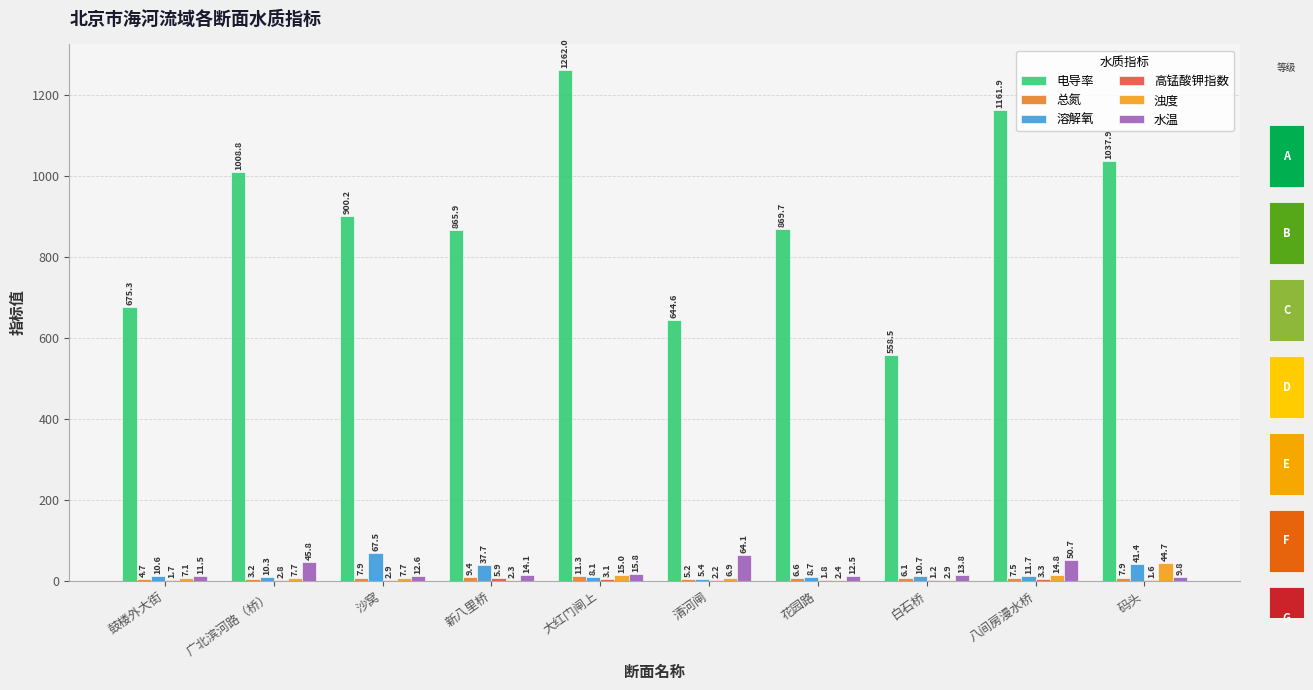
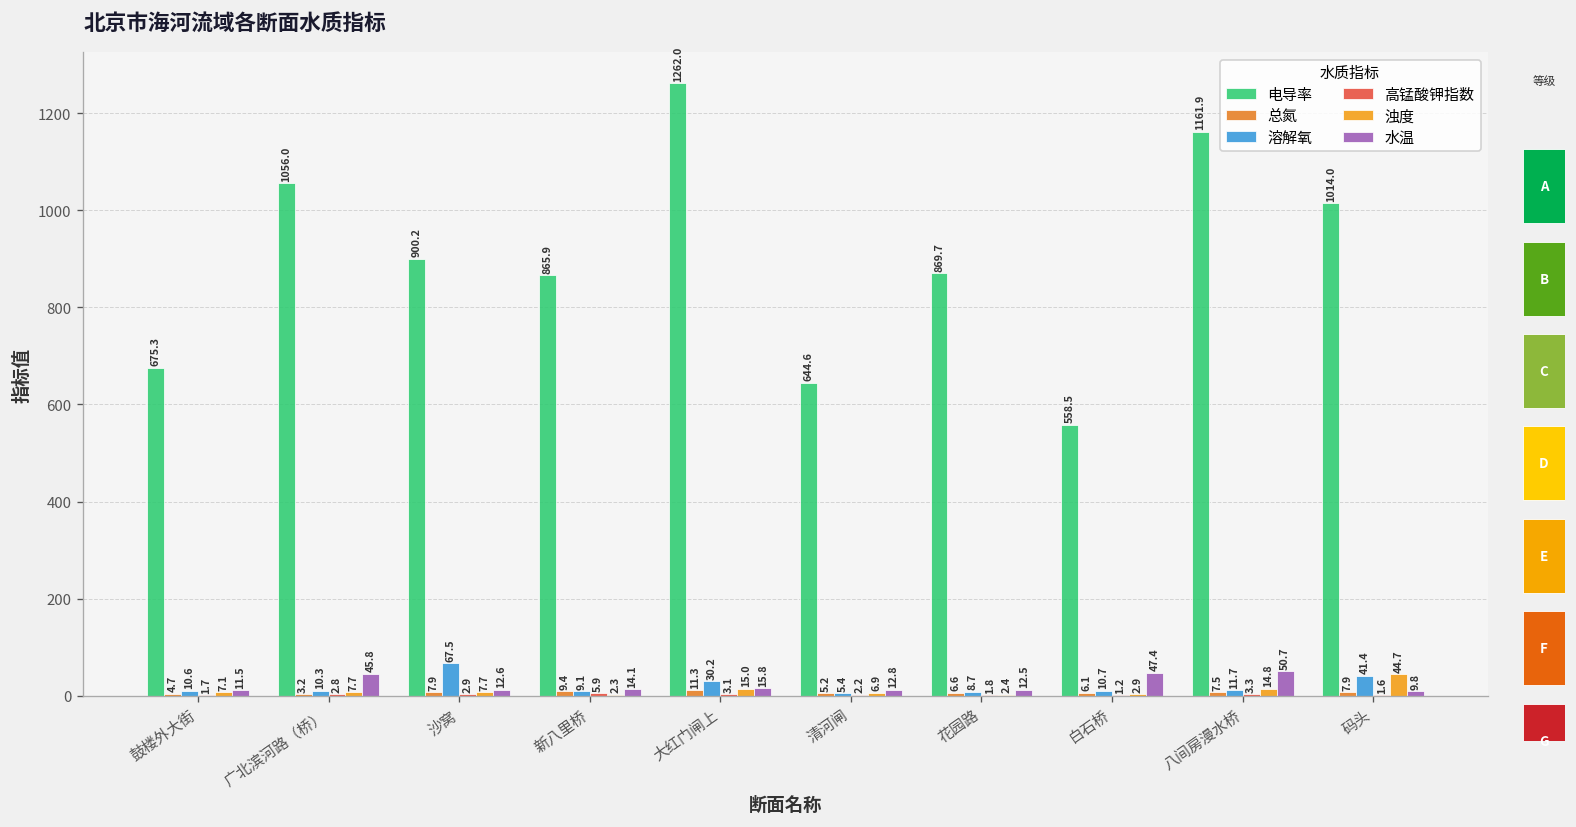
北京市海河流域各断面水质指标, 电导率, 广北滨河路（桥）: 1008.8 -> 1056.0
北京市海河流域各断面水质指标, 溶解氧, 新八里桥: 37.7 -> 9.1
北京市海河流域各断面水质指标, 溶解氧, 大红门闸上: 8.1 -> 30.2
北京市海河流域各断面水质指标, 水温, 清河闸: 64.1 -> 12.8
北京市海河流域各断面水质指标, 水温, 白石桥: 13.8 -> 47.4
北京市海河流域各断面水质指标, 电导率, 码头: 1037.9 -> 1014.0
